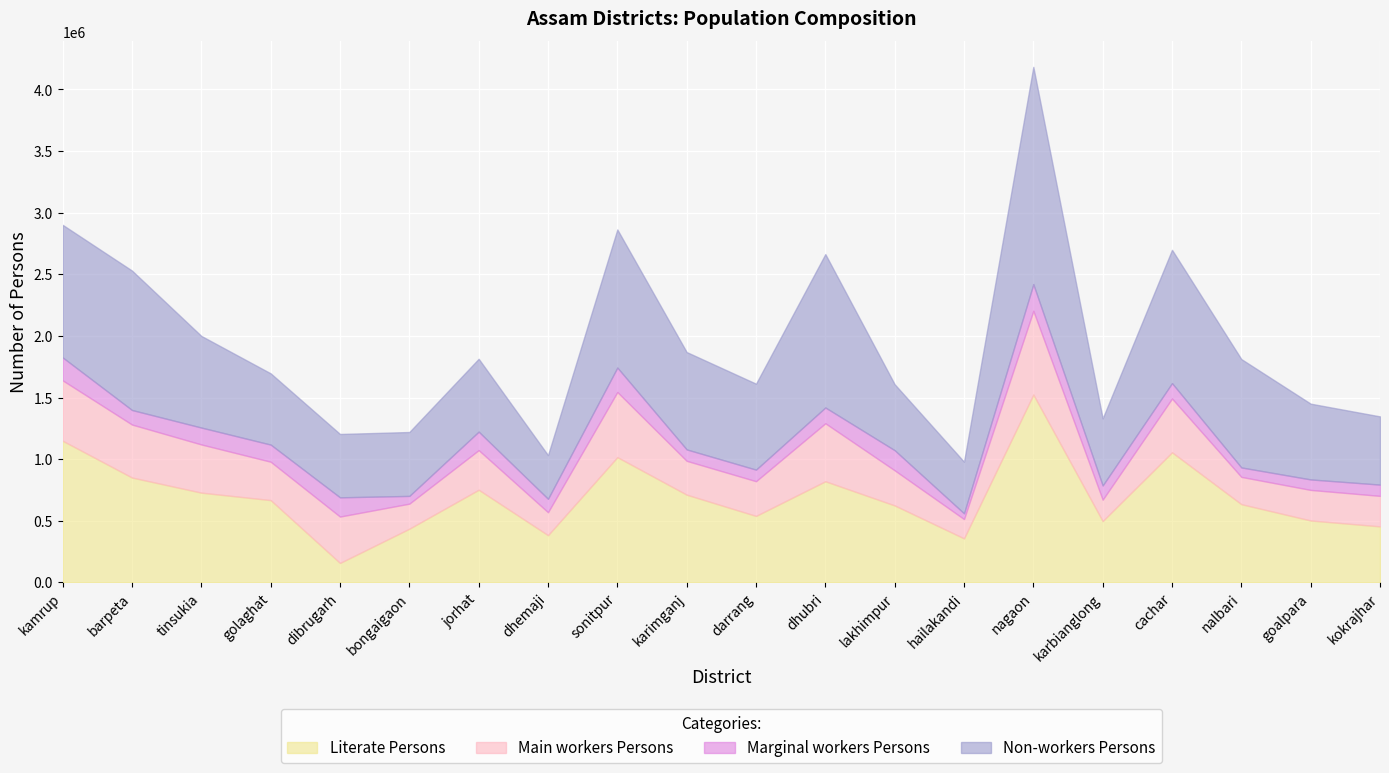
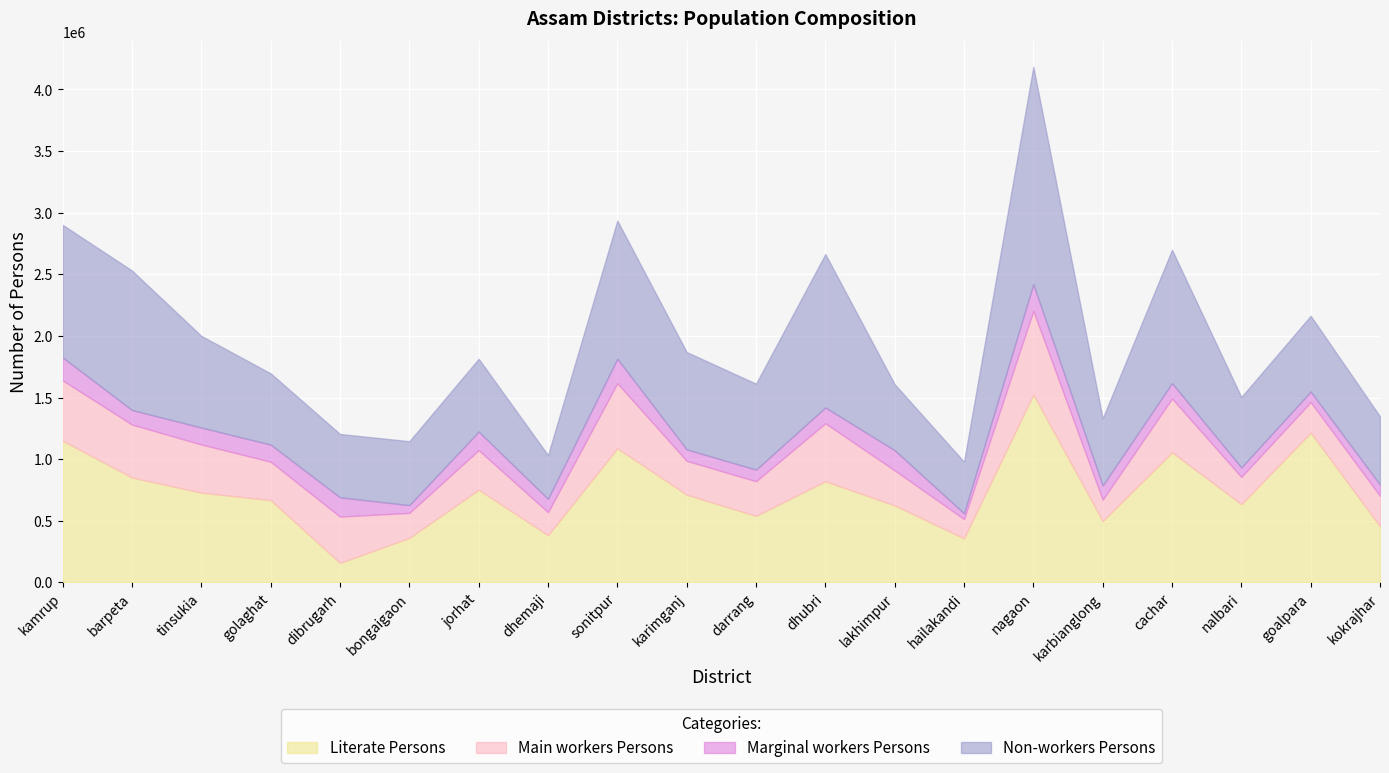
Literate Persons, bongaigaon: 440000 -> 360000
Literate Persons, sonitpur: 1020000 -> 1090000
Non-workers Persons, nalbari: 880000 -> 570000
Literate Persons, goalpara: 500000 -> 1220000
